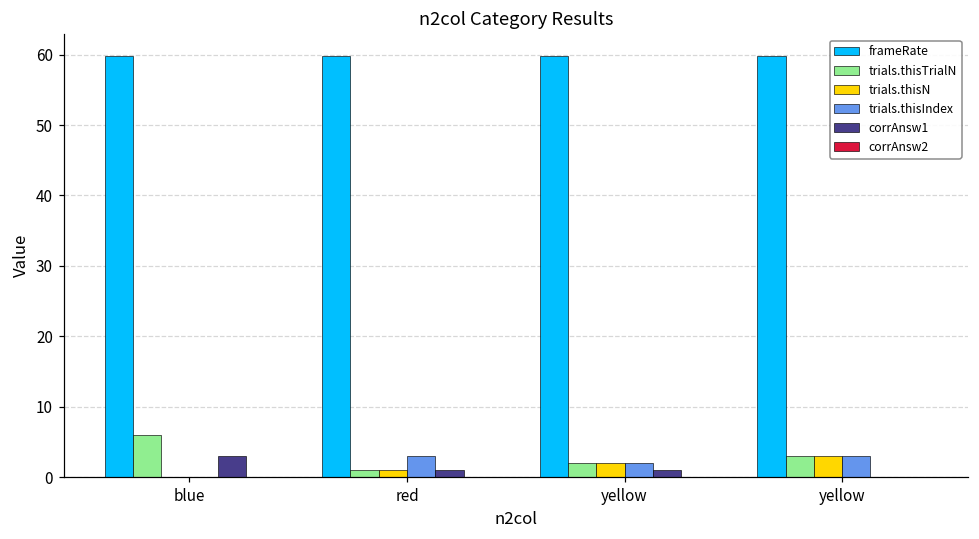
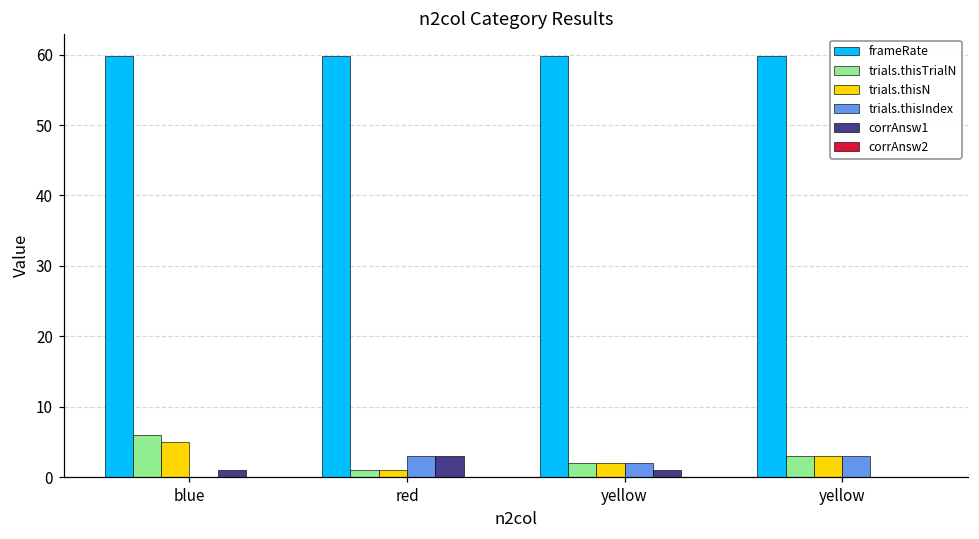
trials.thisN, blue: 0 -> 5
corrAnsw1, blue: 3 -> 1
corrAnsw1, red: 1 -> 3
